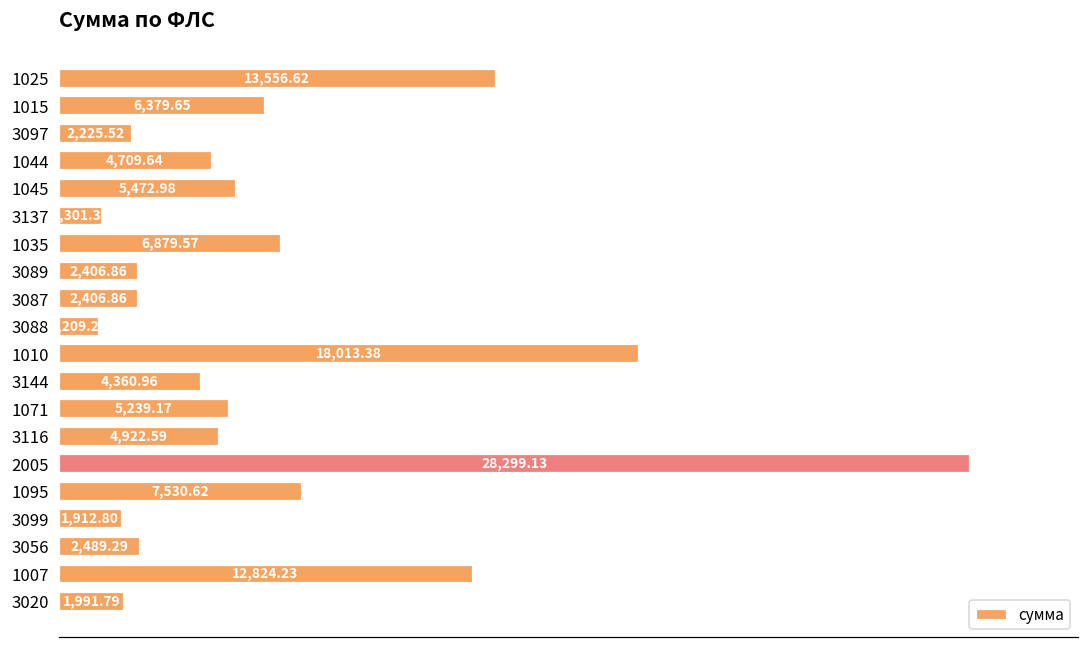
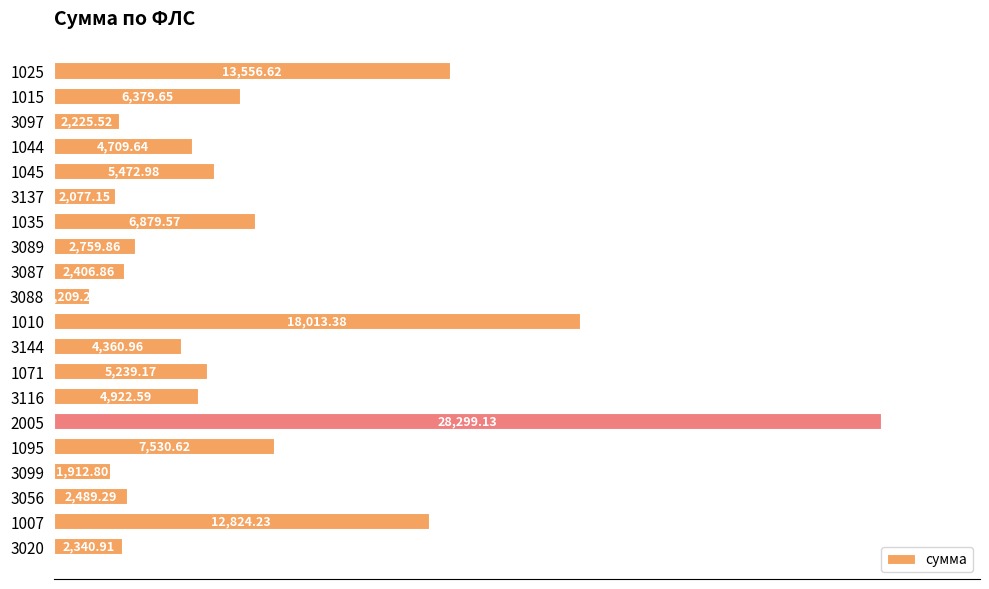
3137: 1,301.33 -> 2,077.15
3089: 2,406.86 -> 2,759.86
3020: 1,991.79 -> 2,340.91
